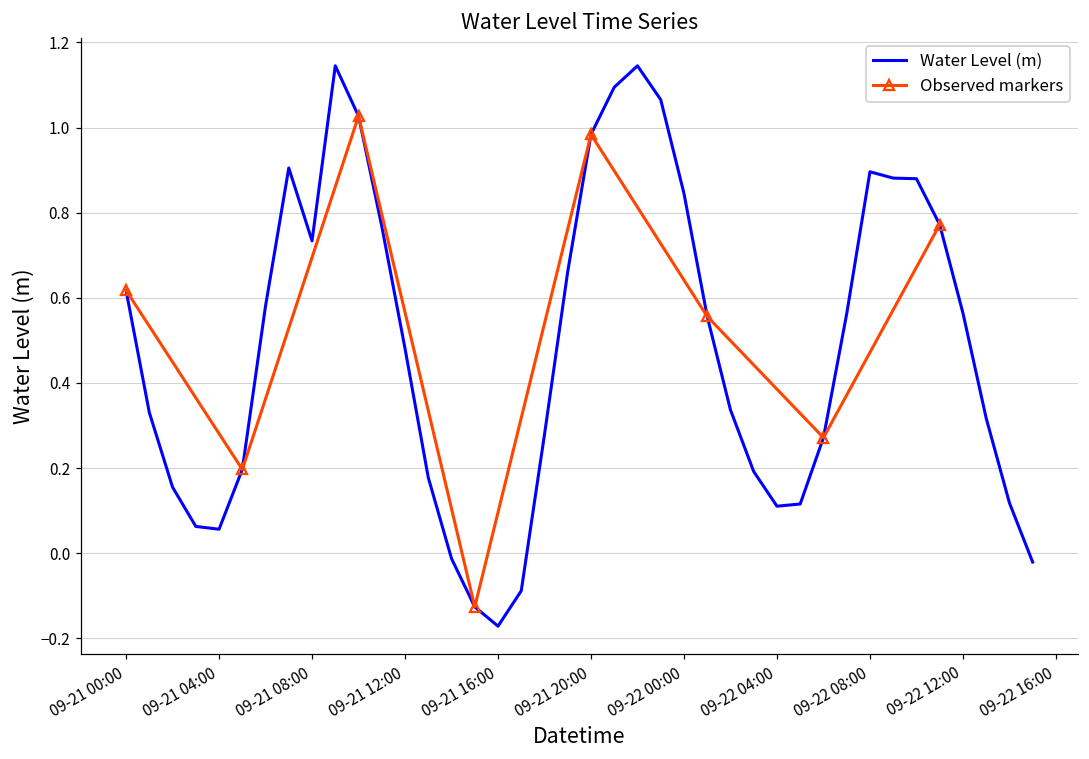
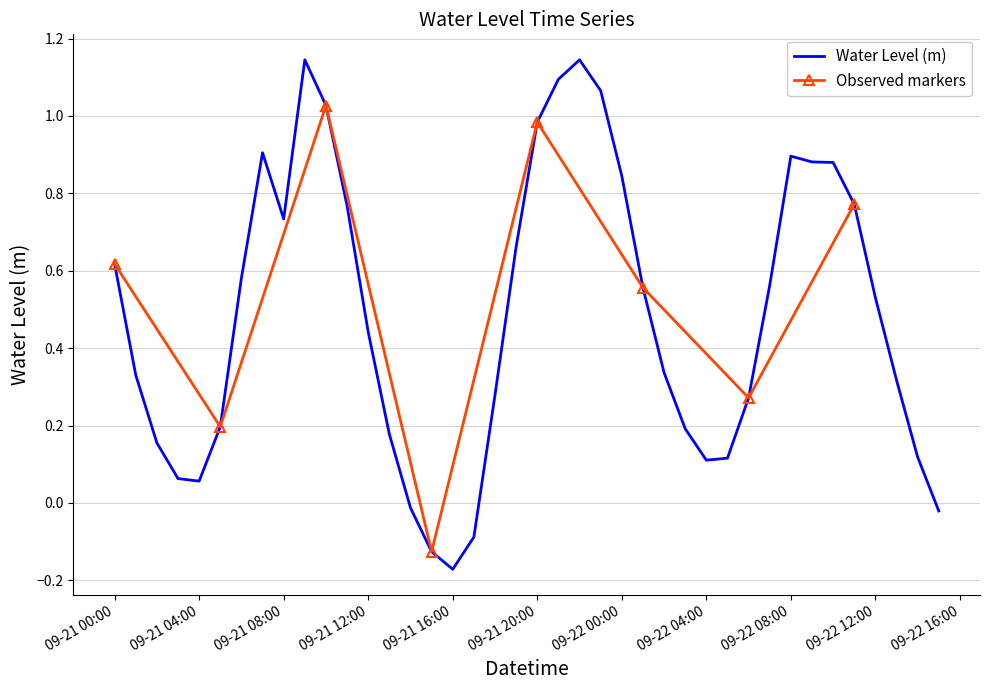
Water Level (m), 09-21 12:00: 0.48 -> 0.44
Water Level (m), 09-22 12:00: 0.56 -> 0.53
